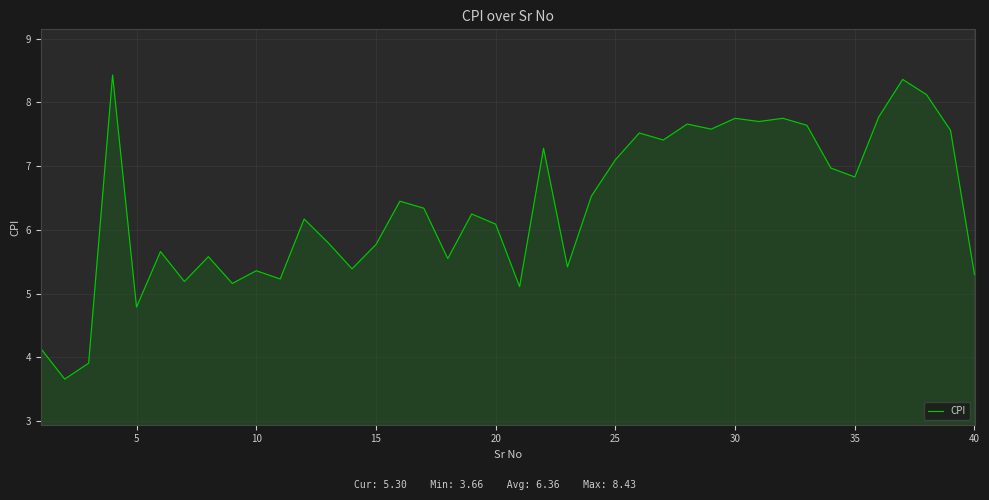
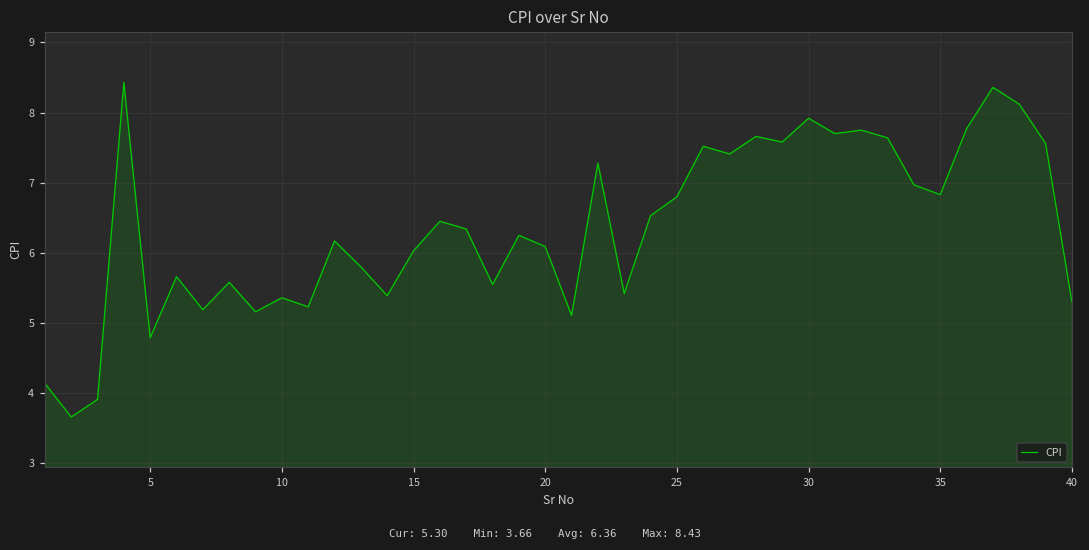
15: 5.8 -> 6.0
25: 7.1 -> 6.8
30: 7.8 -> 7.9
